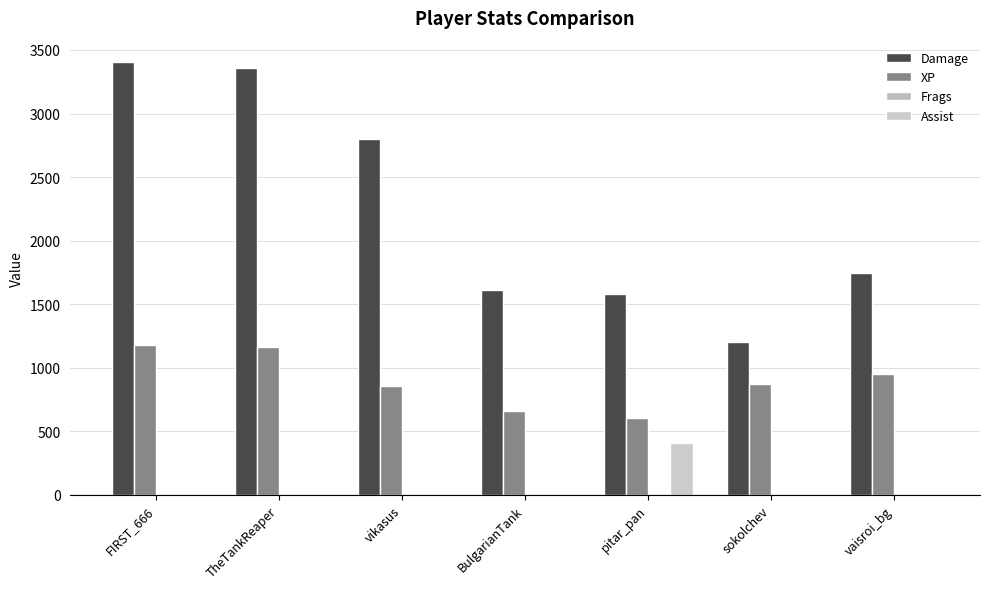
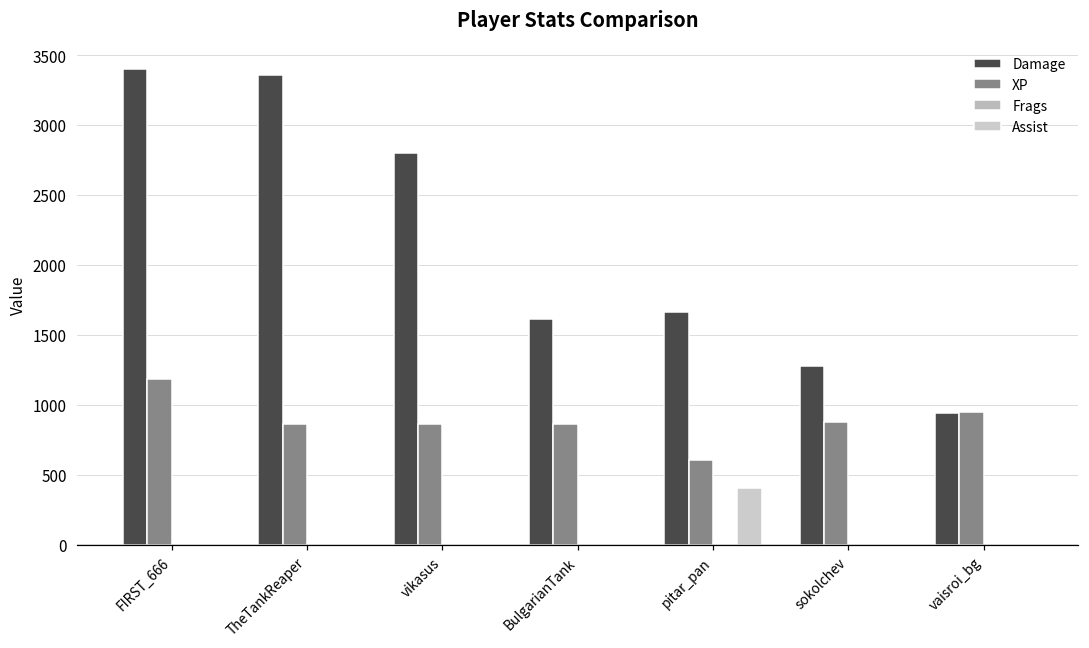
XP, TheTankReaper: 1170 -> 860
XP, BulgarianTank: 660 -> 860
Damage, pitar_pan: 1580 -> 1670
Damage, sokolchev: 1200 -> 1280
Damage, vaisroi_bg: 1750 -> 940
